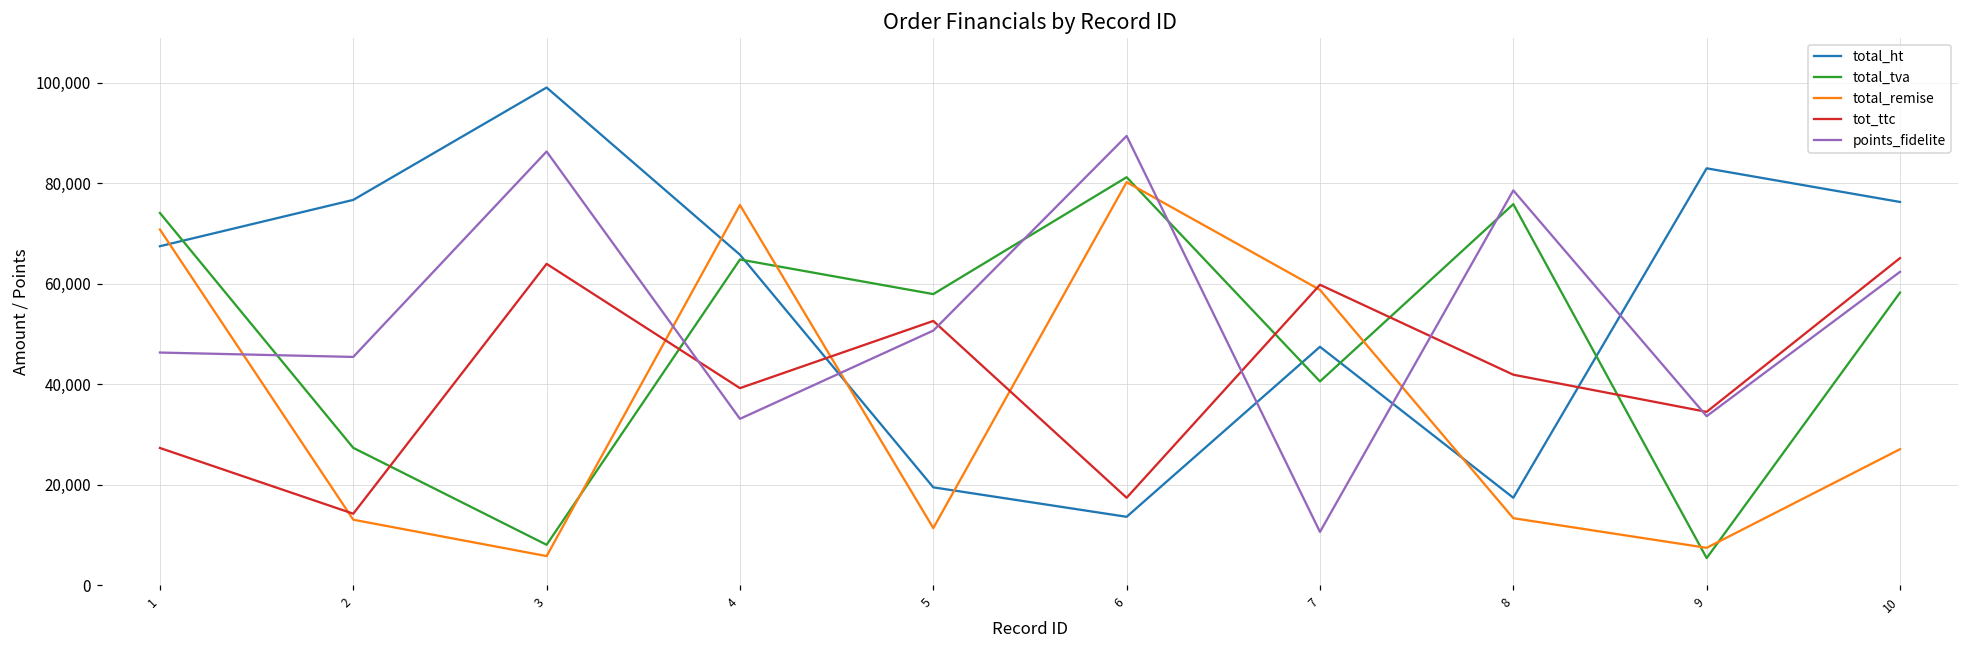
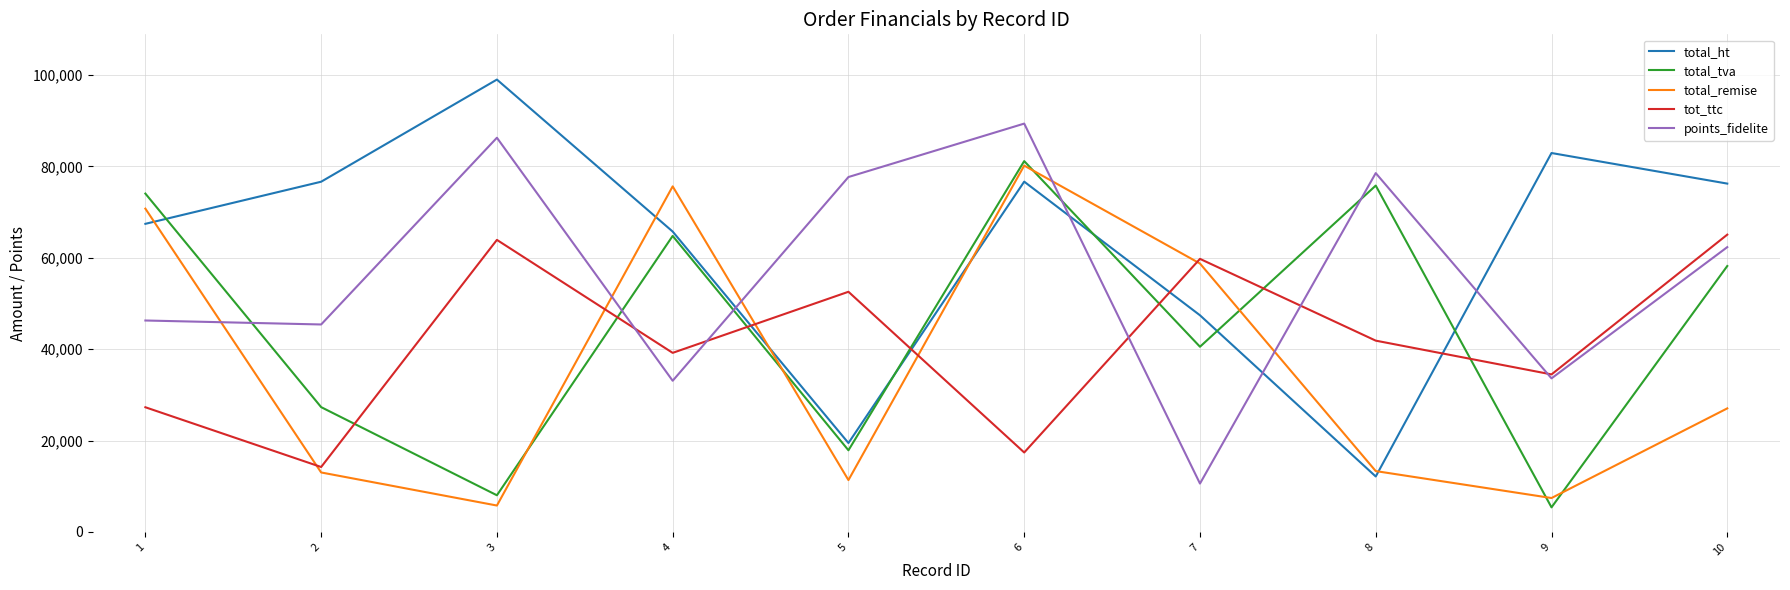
total_tva, 5: 58,000 -> 18,000
points_fidelite, 5: 51,000 -> 78,000
total_ht, 6: 14,000 -> 77,000
total_ht, 8: 17,000 -> 12,000
